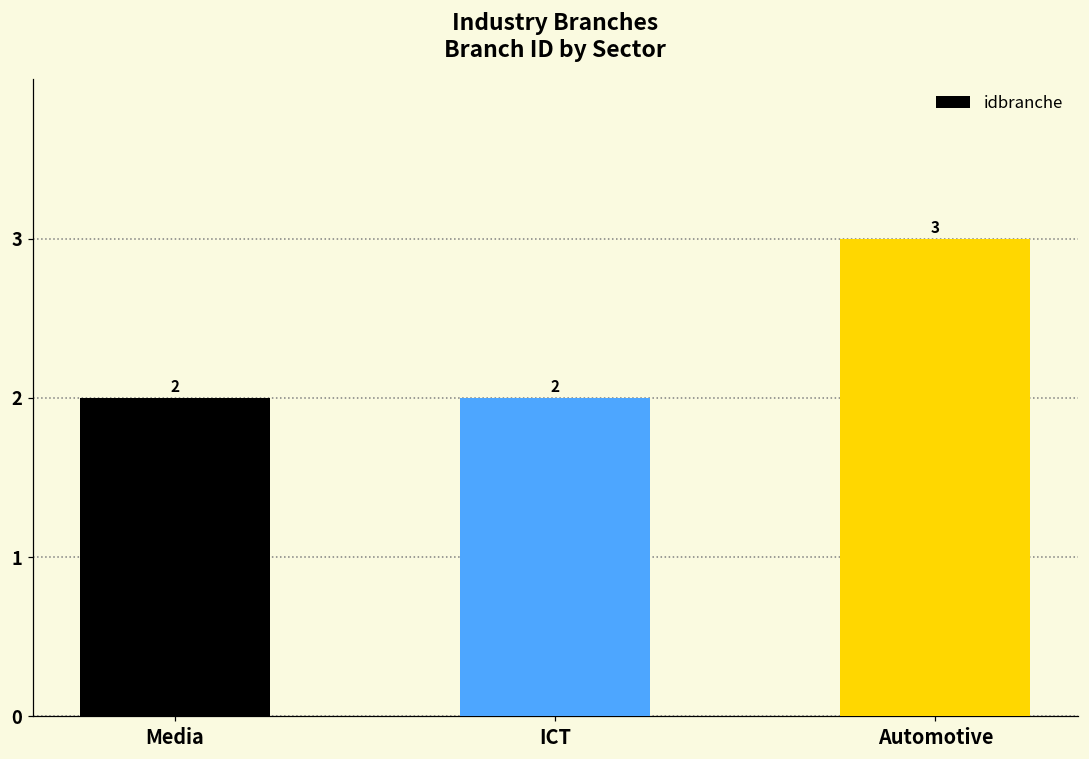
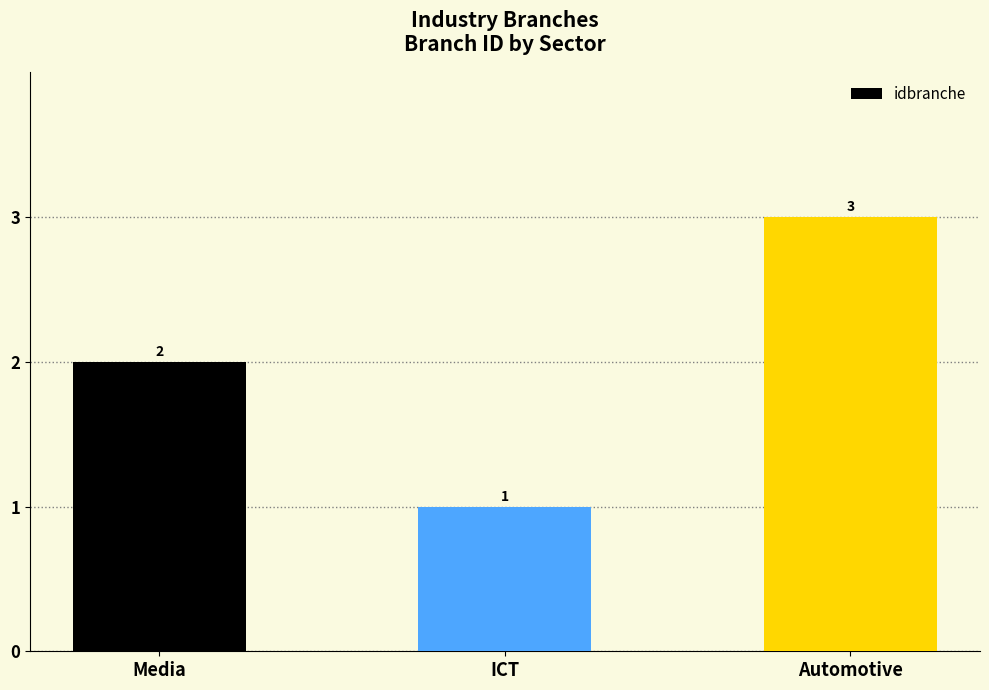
ICT: 2 -> 1
